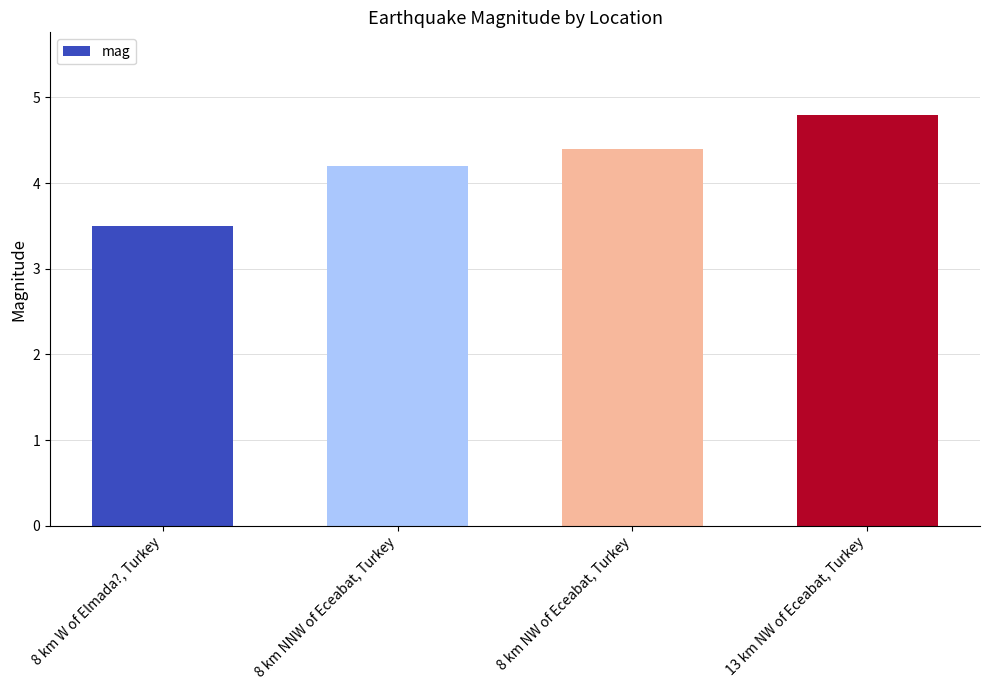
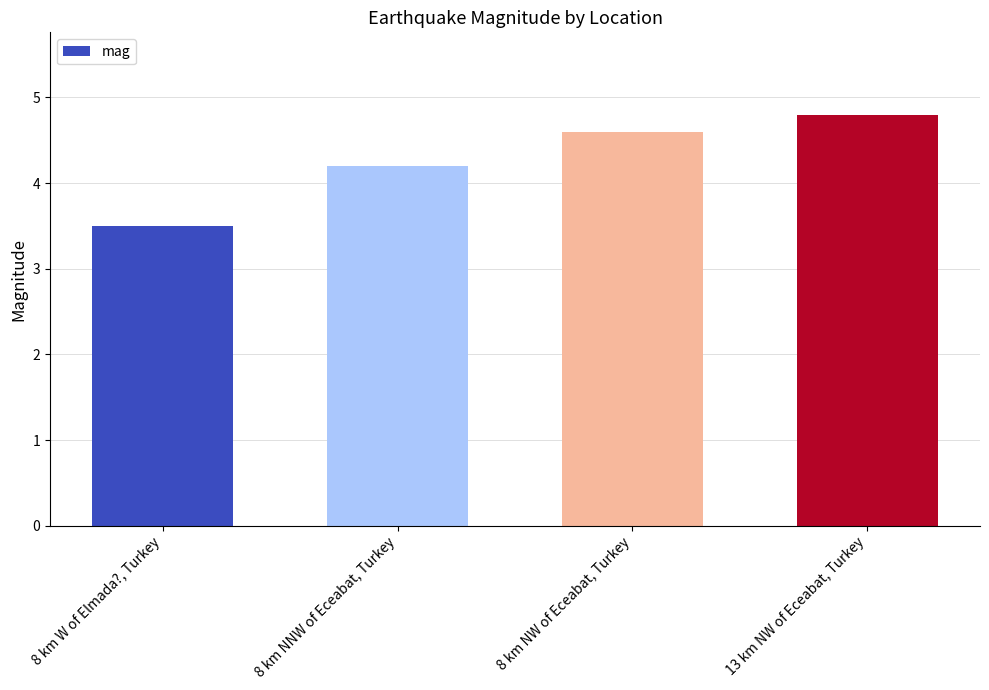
8 km NW of Eceabat, Turkey: 4.4 -> 4.6
